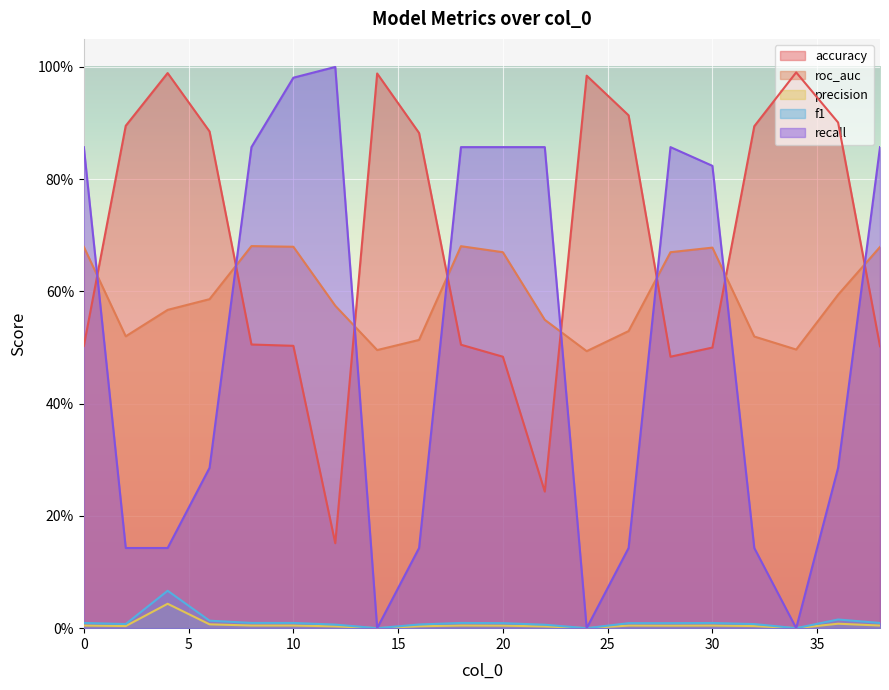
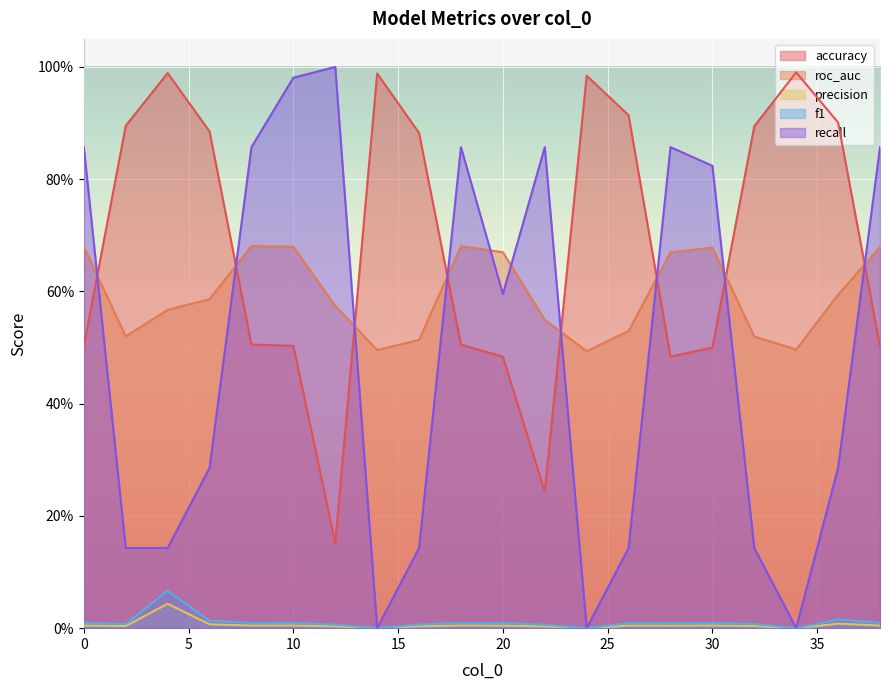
recall, 20: 86% -> 60%
